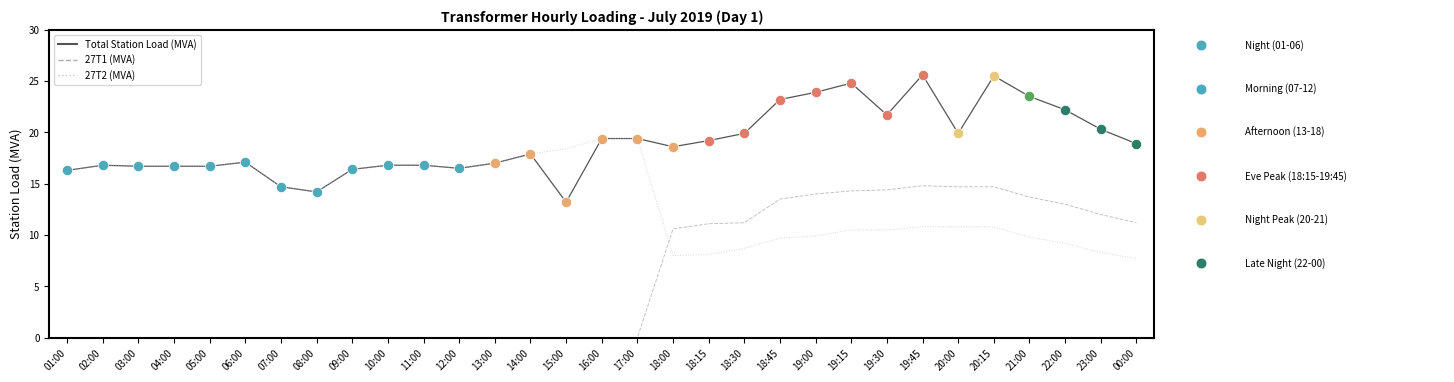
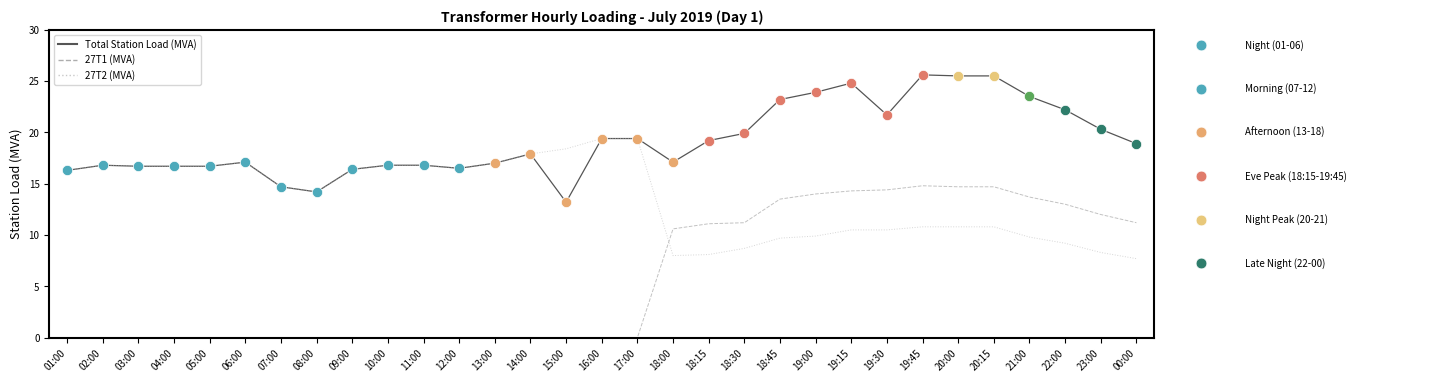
Transformer Hourly Loading - July 2019 (Day 1), Total Station Load (MVA), 18:00: 18.6 -> 17.1
Transformer Hourly Loading - July 2019 (Day 1), Total Station Load (MVA), 20:00: 19.9 -> 25.5
